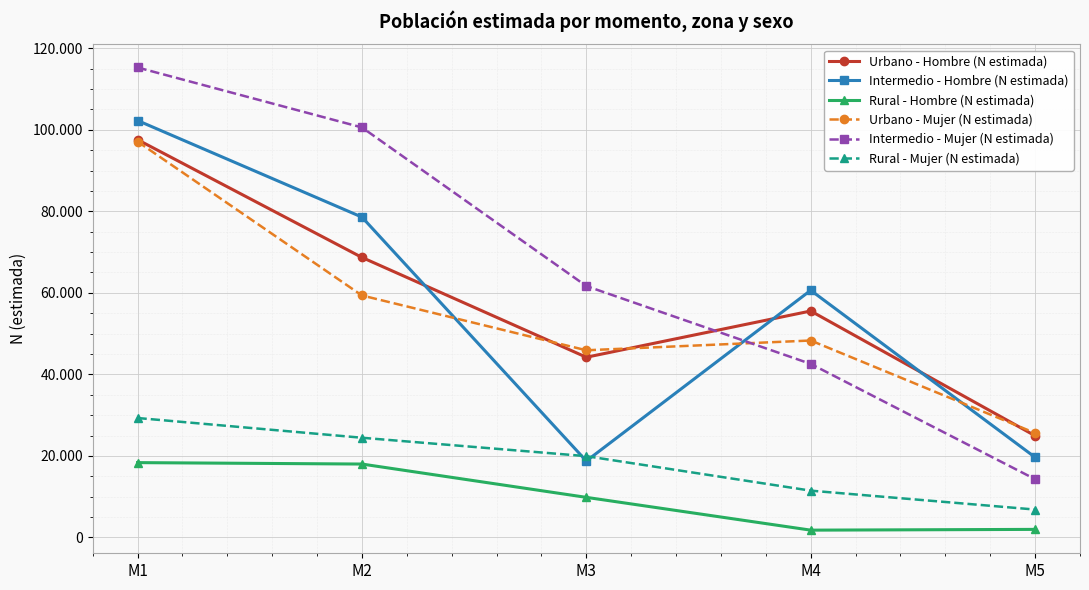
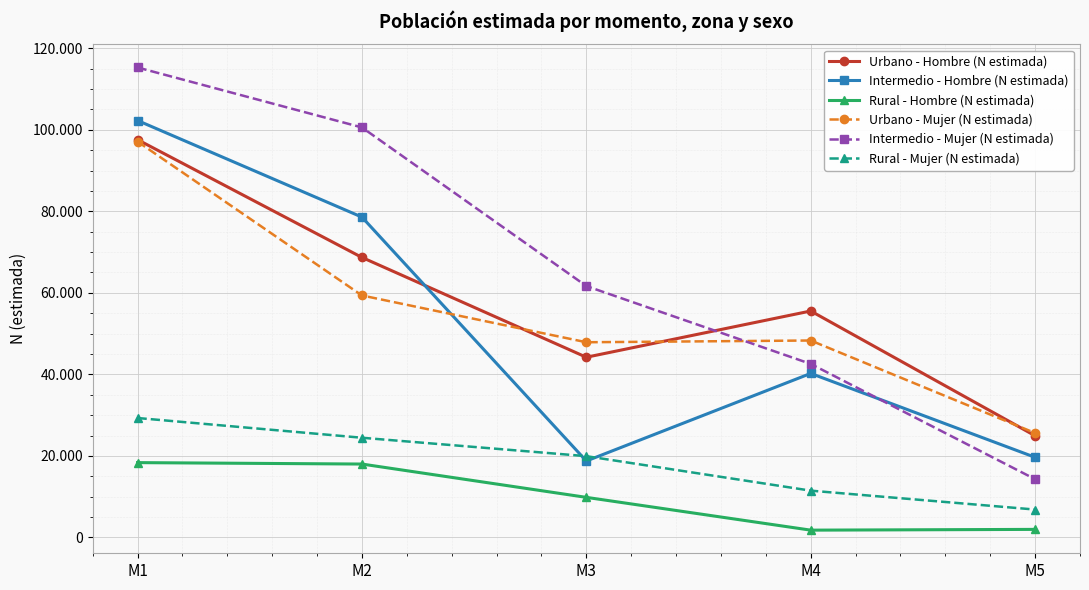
Urbano - Mujer (N estimada), M3: 46 -> 48
Intermedio - Hombre (N estimada), M4: 61 -> 40
